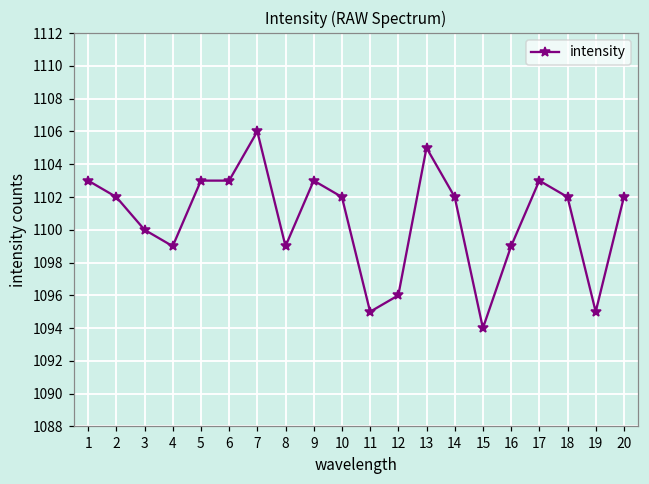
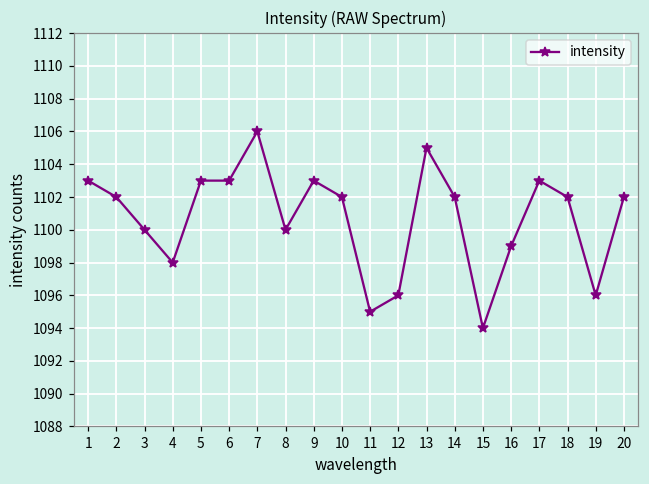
4: 1099 -> 1098
8: 1099 -> 1100
19: 1095 -> 1096
